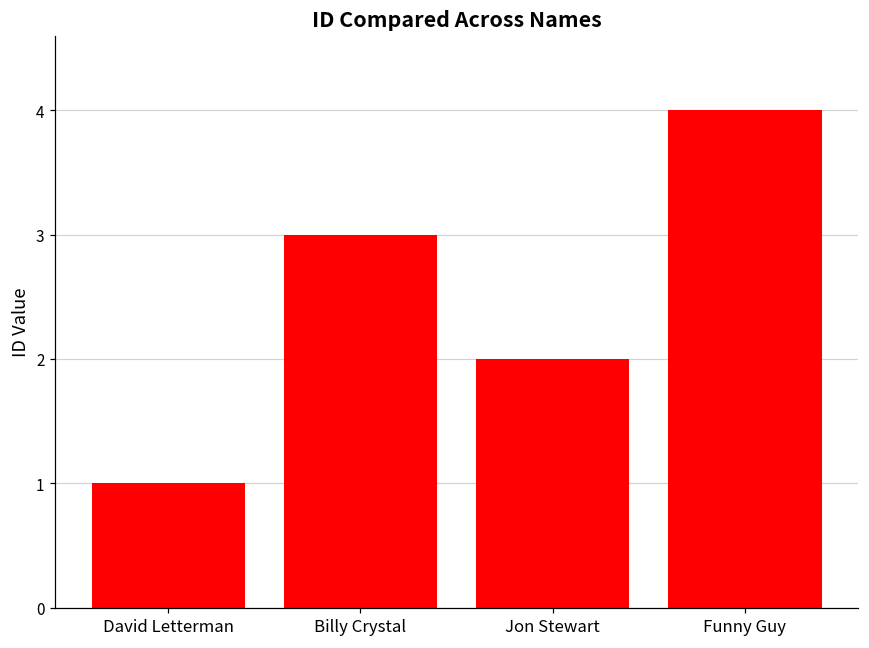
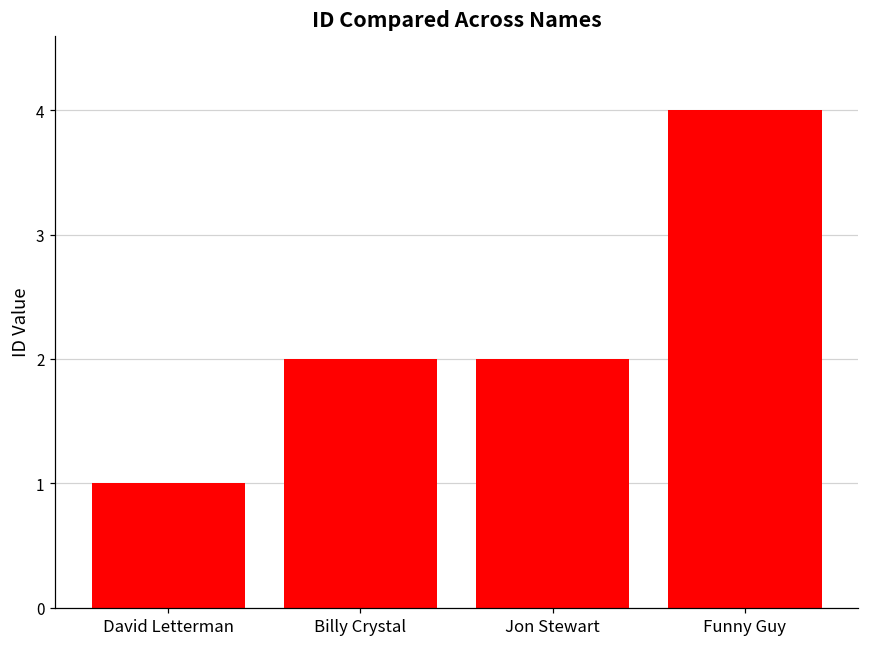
Billy Crystal: 3 -> 2
